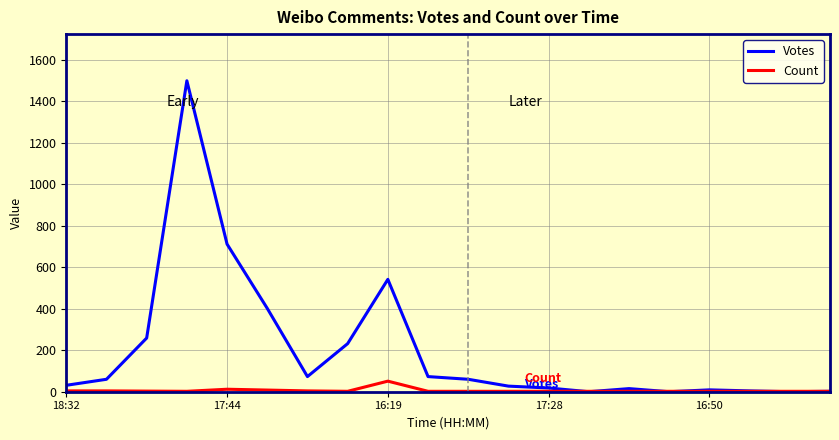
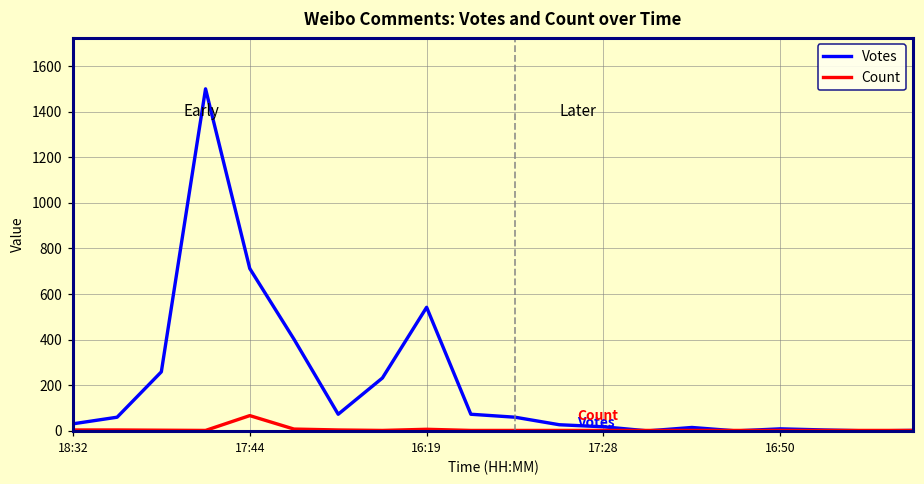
Count, 17:44: 10 -> 70
Count, 16:19: 50 -> 10
